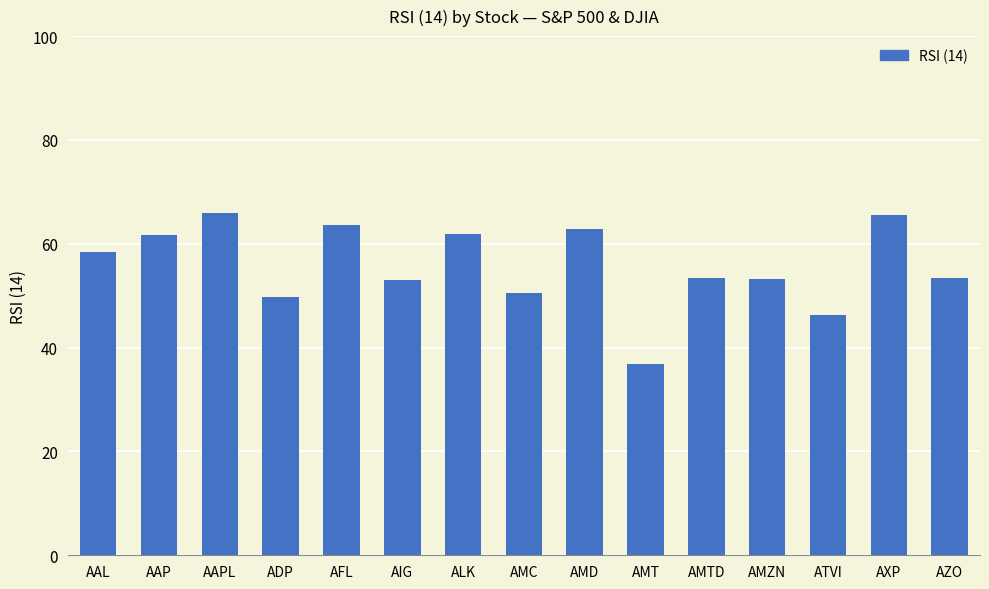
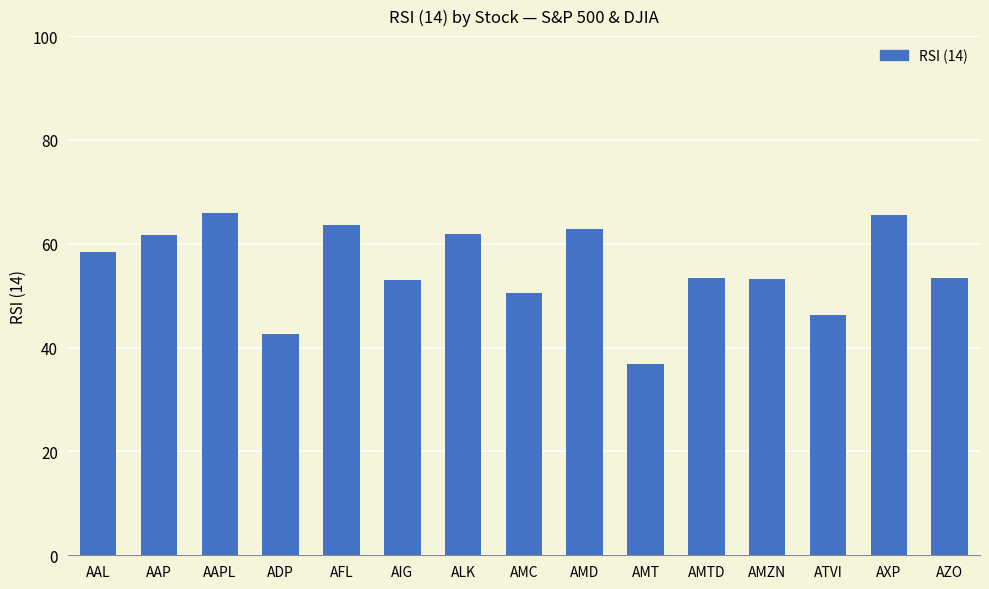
ADP: 50 -> 43
